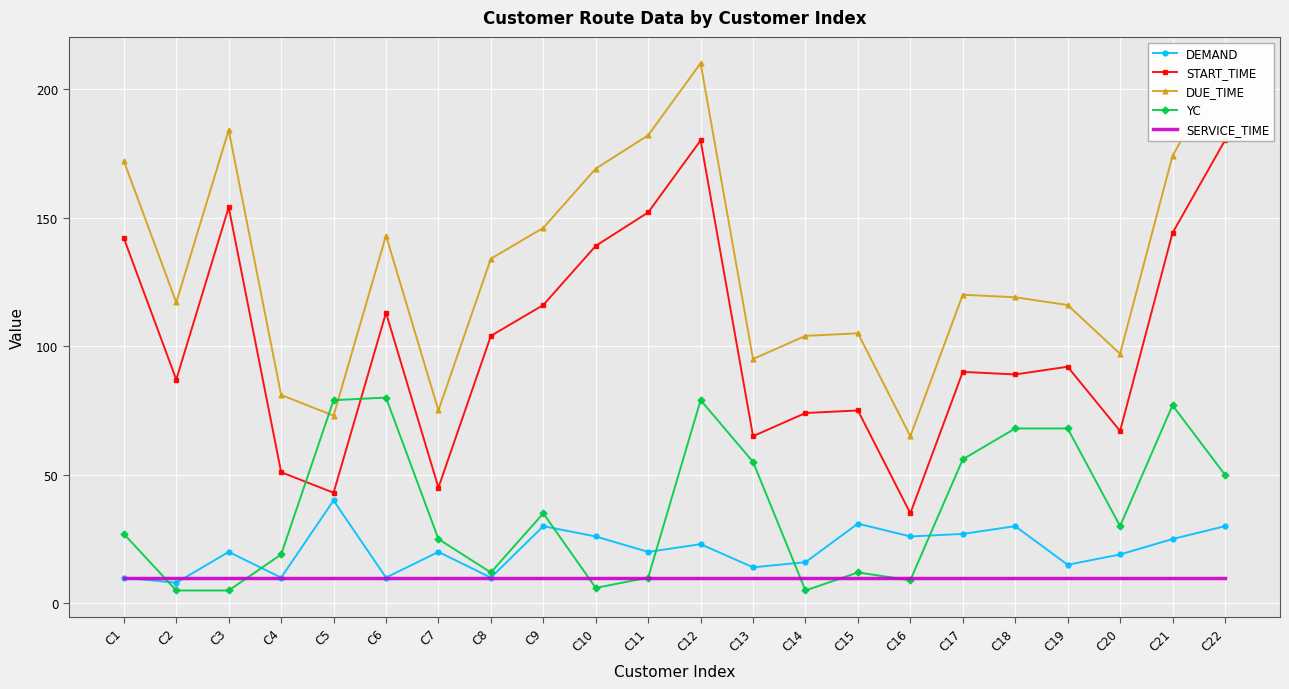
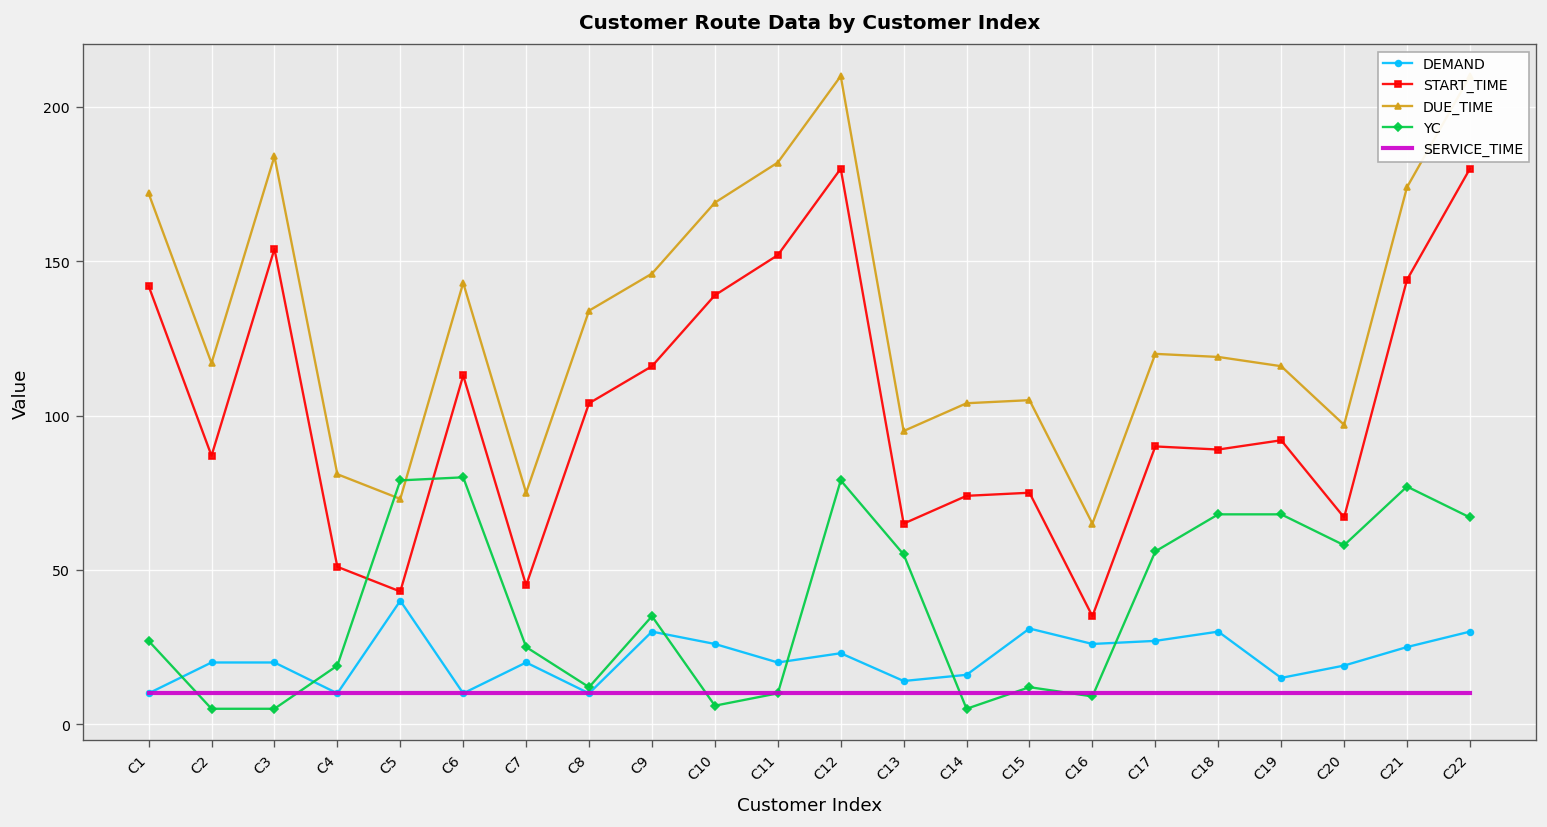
DEMAND, C2: 8 -> 20
YC, C20: 30 -> 58
YC, C22: 50 -> 67
